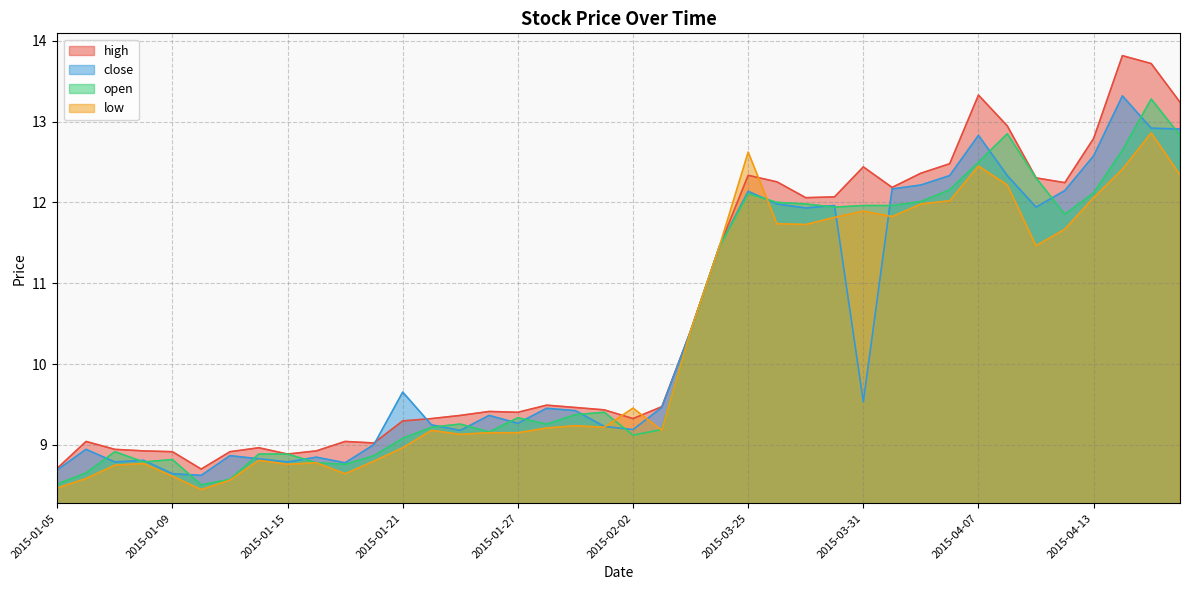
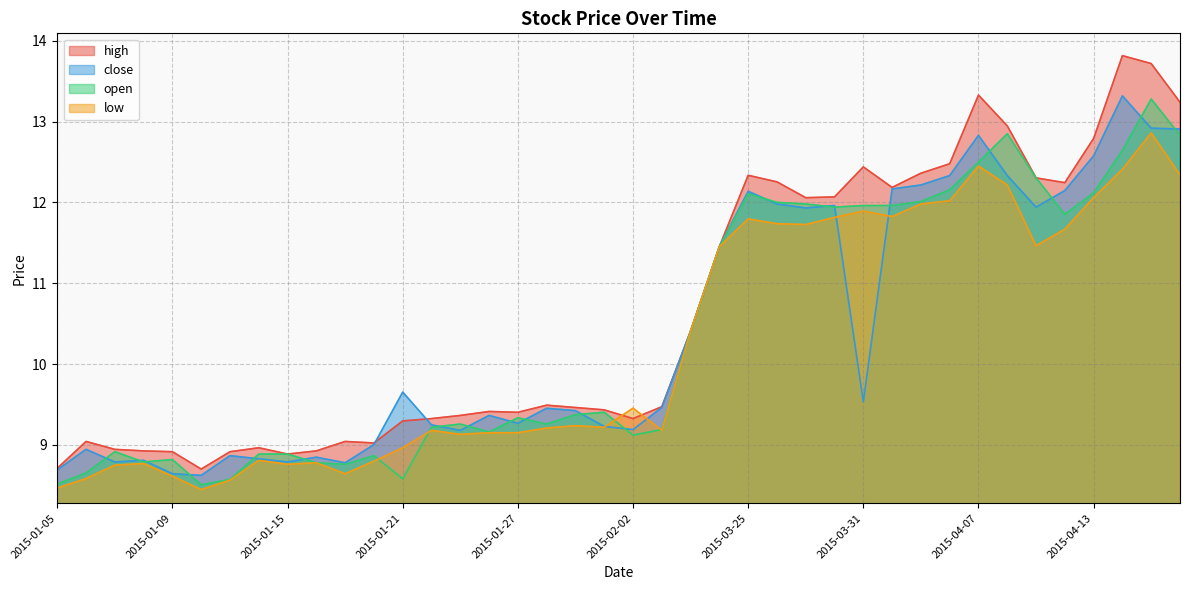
open, 2015-01-21: 9.1 -> 8.6
low, 2015-03-25: 12.6 -> 11.8
